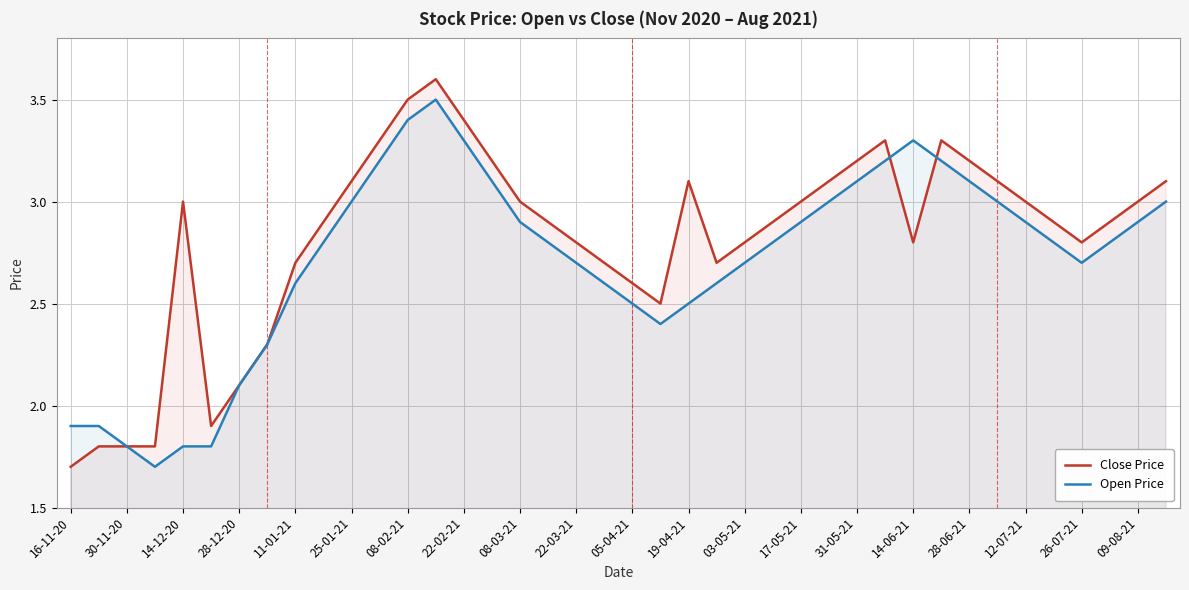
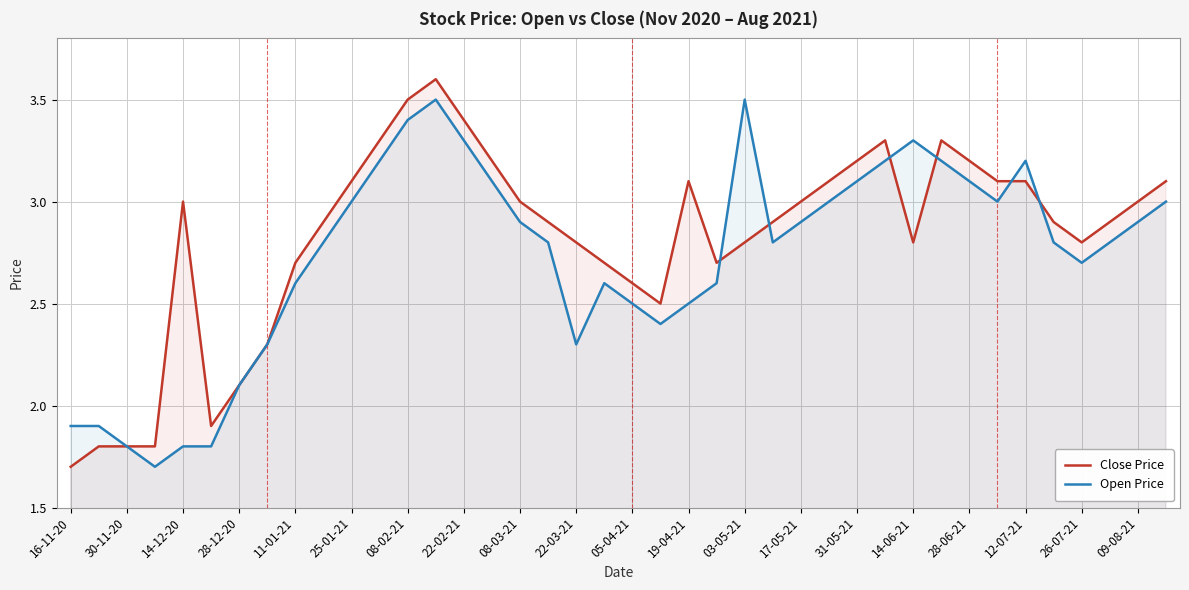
Open Price, 22-03-21: 2.7 -> 2.3
Open Price, 03-05-21: 2.7 -> 3.5
Close Price, 12-07-21: 3.0 -> 3.1
Open Price, 12-07-21: 2.9 -> 3.2
